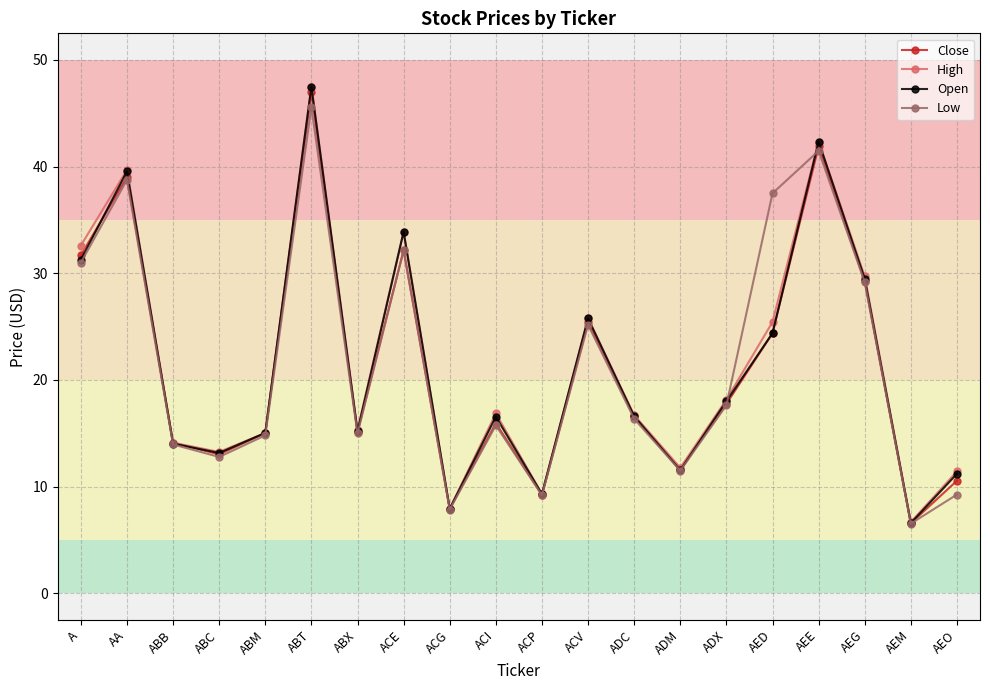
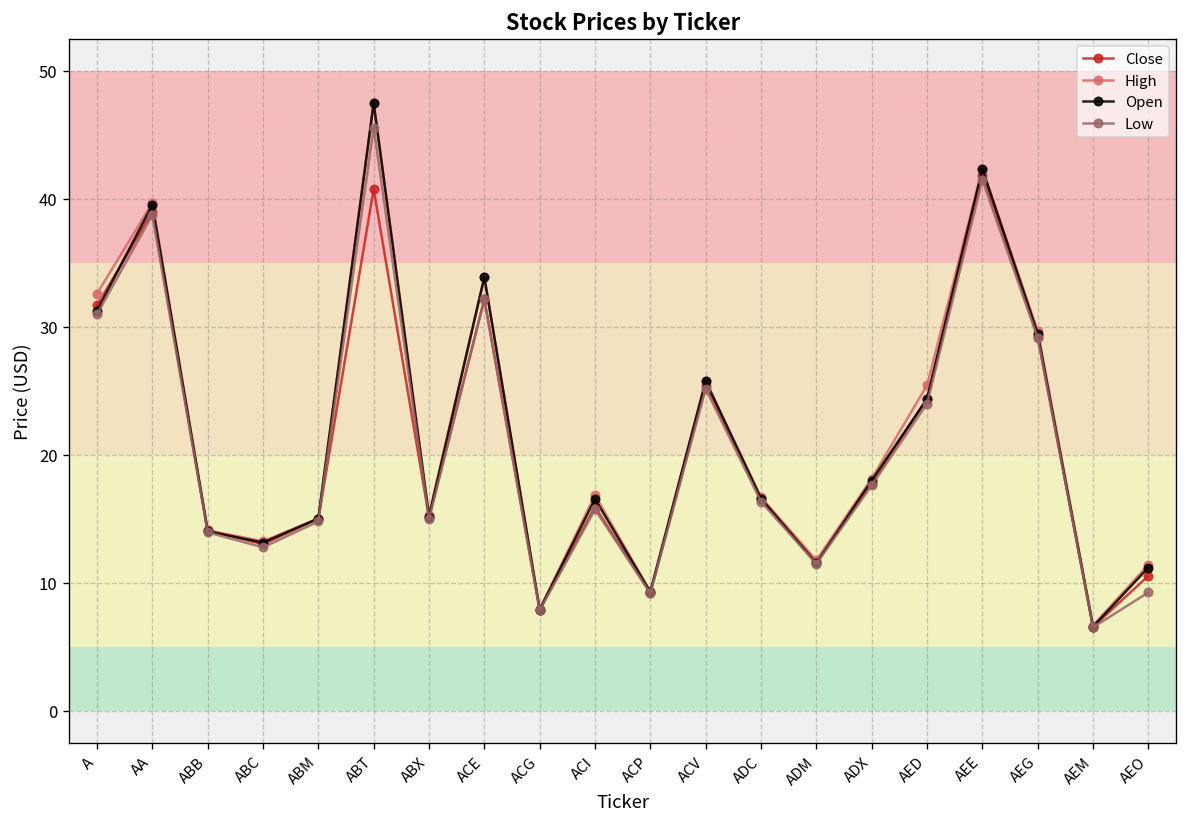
Close, ABT: 47.0 -> 40.8
Low, AED: 37.5 -> 24.0
